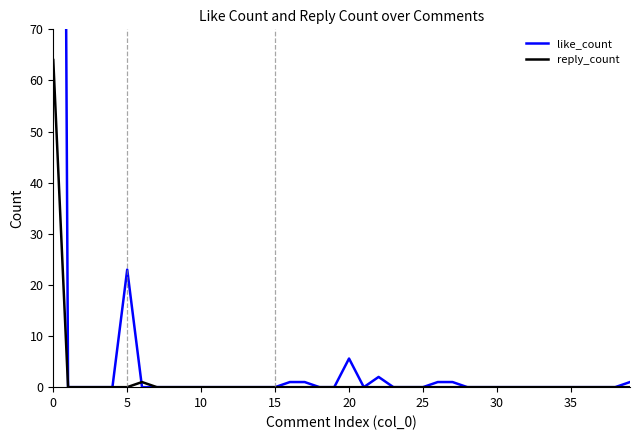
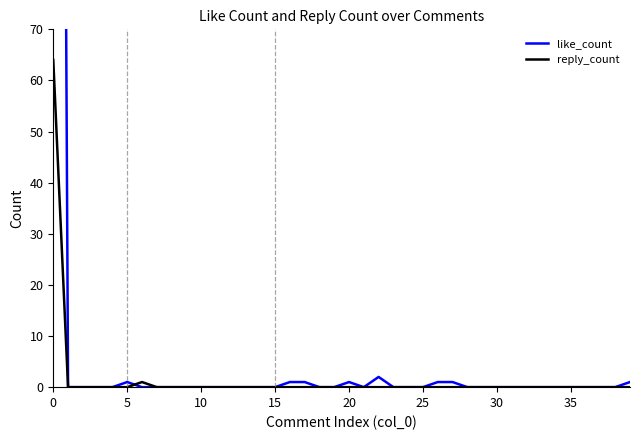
like_count, 5: 23 -> 1
like_count, 20: 6 -> 1
